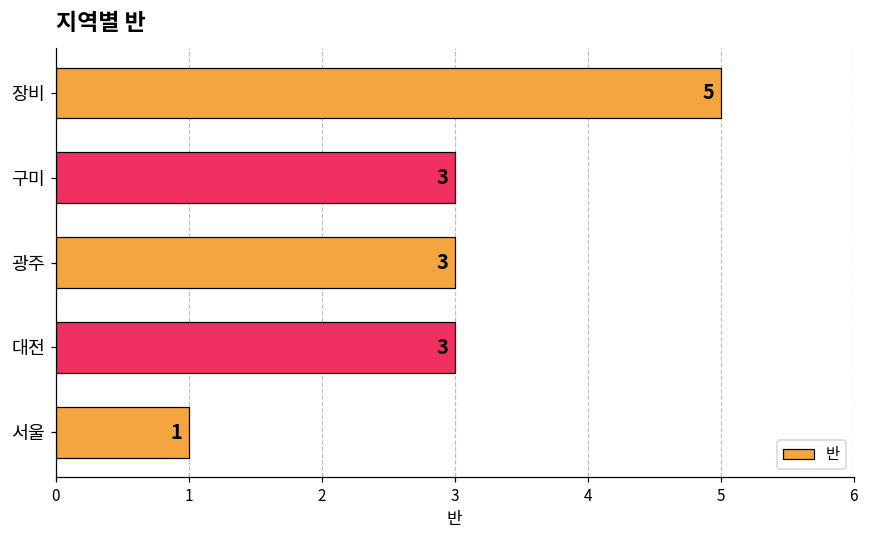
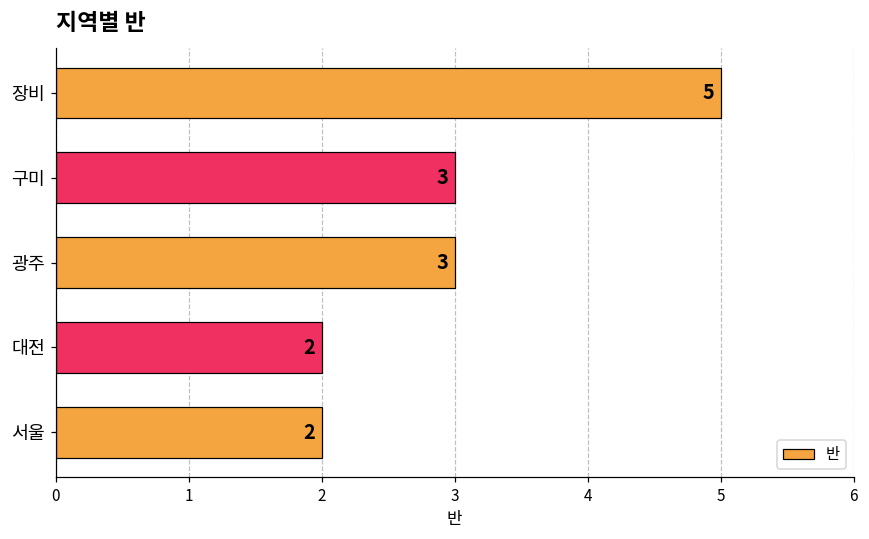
대전: 3 -> 2
서울: 1 -> 2
